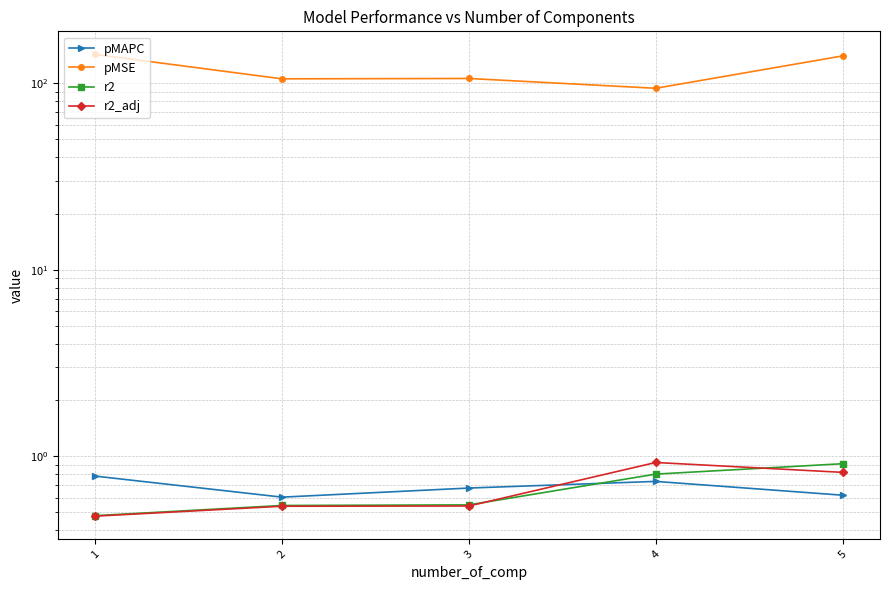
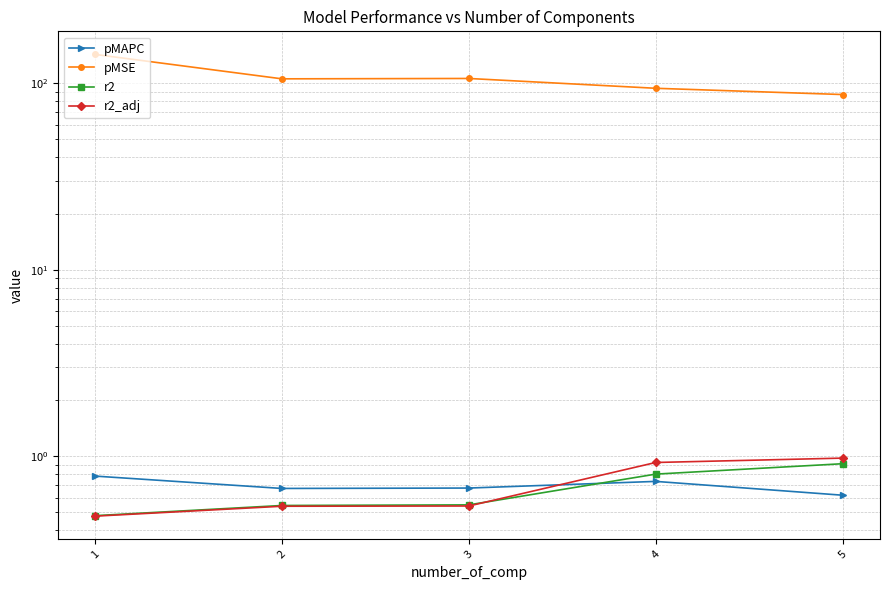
pMAPC, 2: 0.60 -> 0.67
pMSE, 5: 140 -> 90
r2_adj, 5: 0.8 -> 1.0
